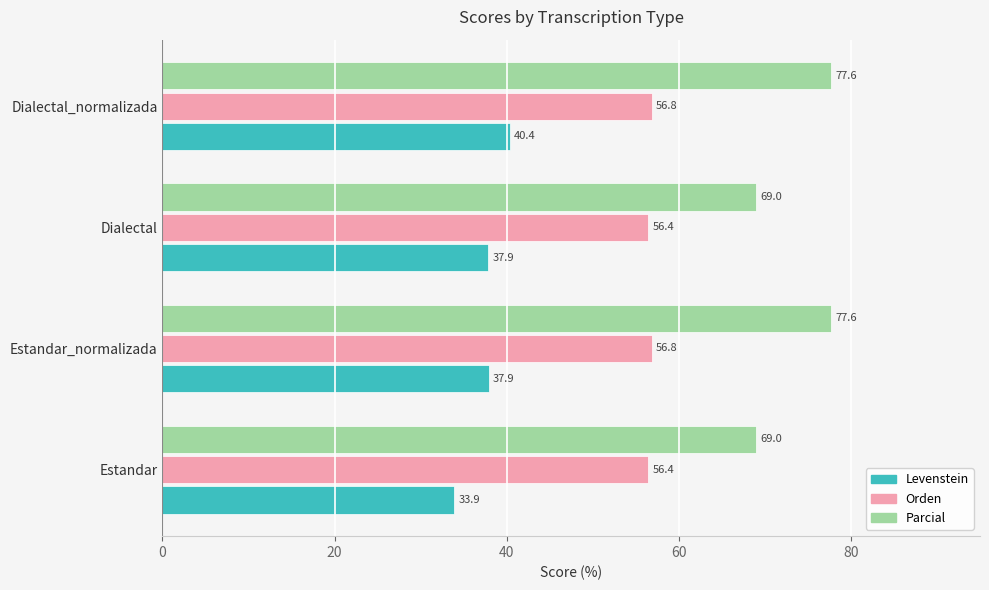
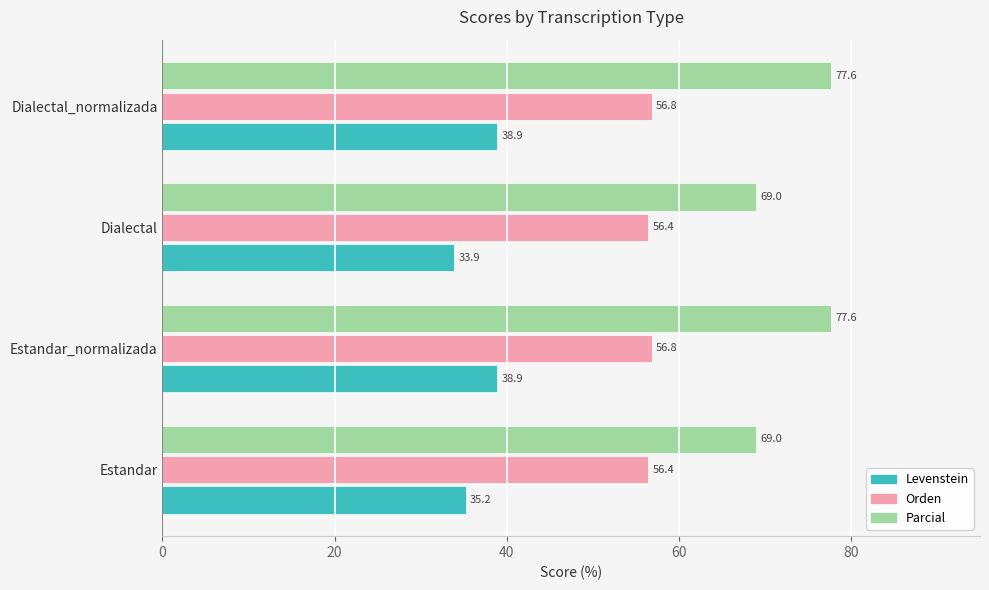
Levenstein, Dialectal_normalizada: 40.4 -> 38.9
Levenstein, Dialectal: 37.9 -> 33.9
Levenstein, Estandar_normalizada: 37.9 -> 38.9
Levenstein, Estandar: 33.9 -> 35.2
